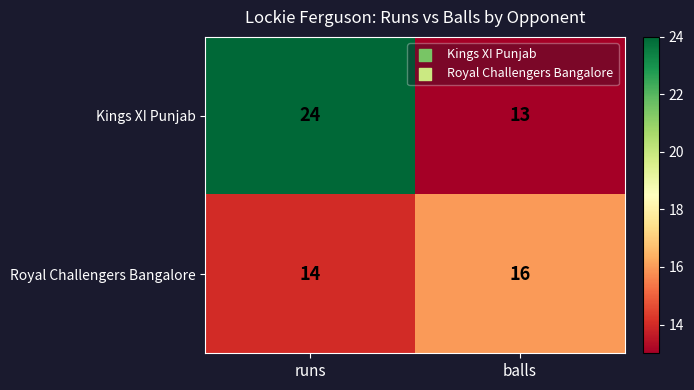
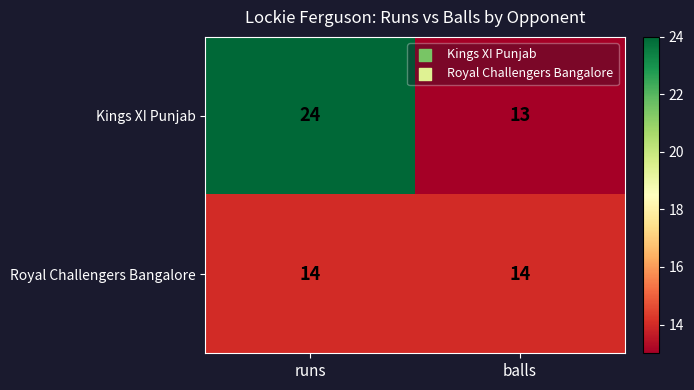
Royal Challengers Bangalore, balls: 16 -> 14
